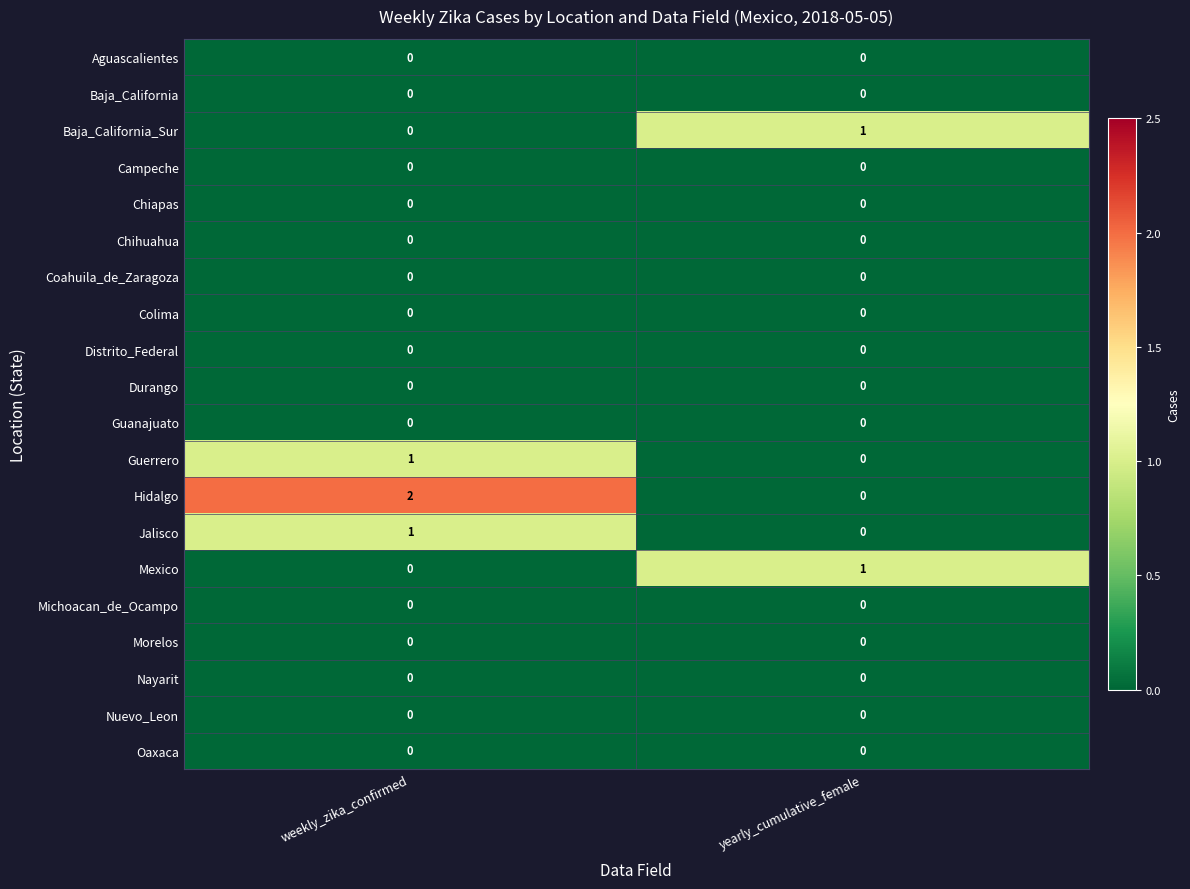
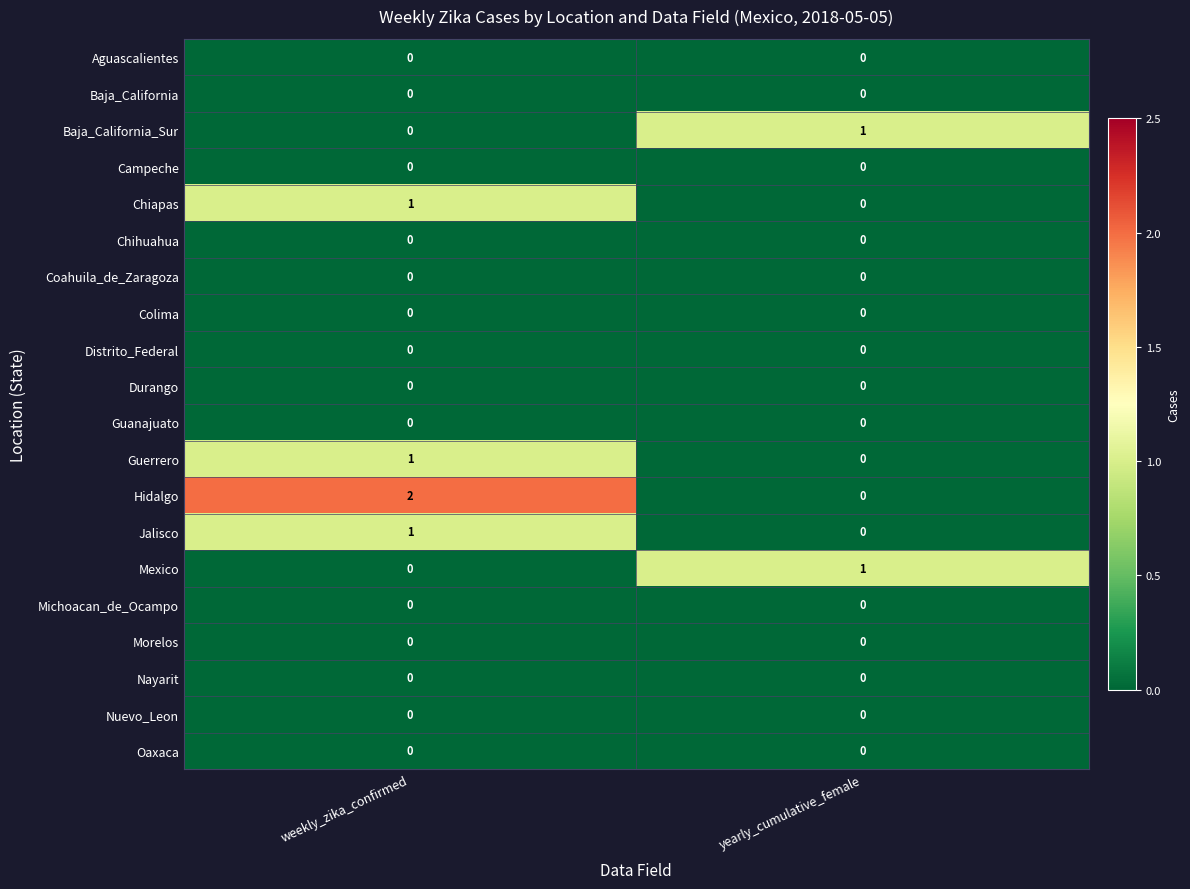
Chiapas, weekly_zika_confirmed: 0 -> 1
